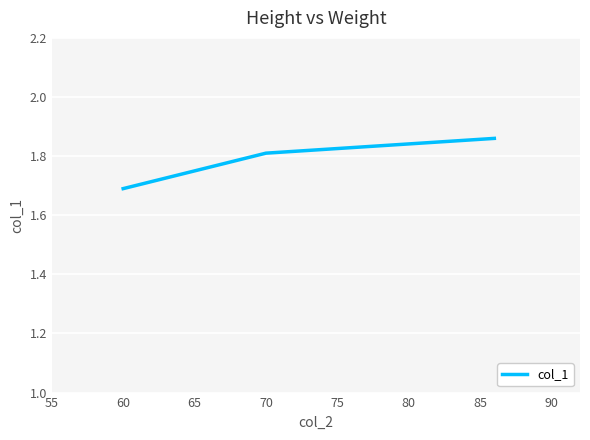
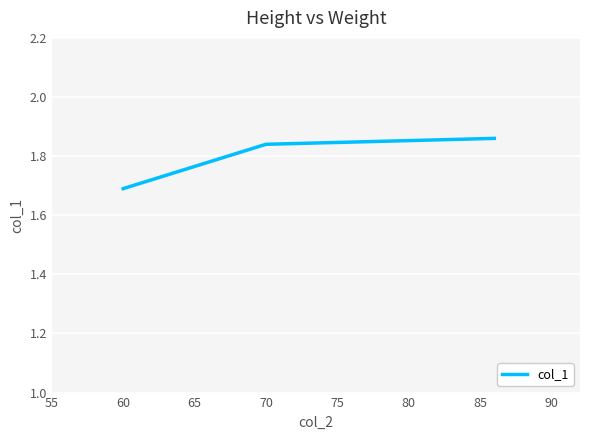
70: 1.81 -> 1.84
